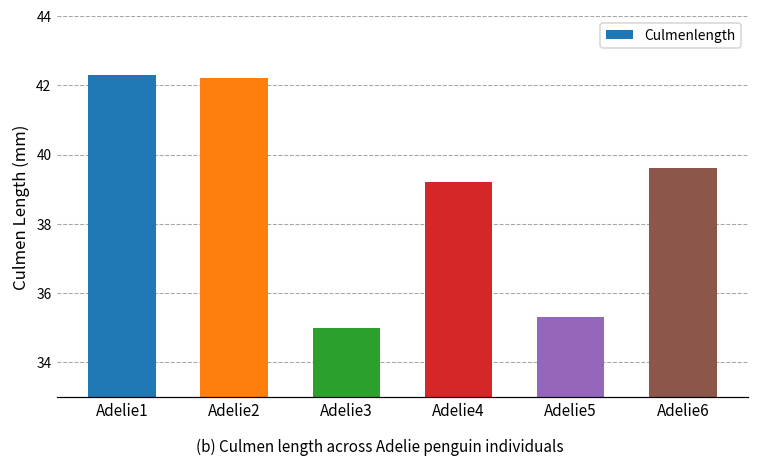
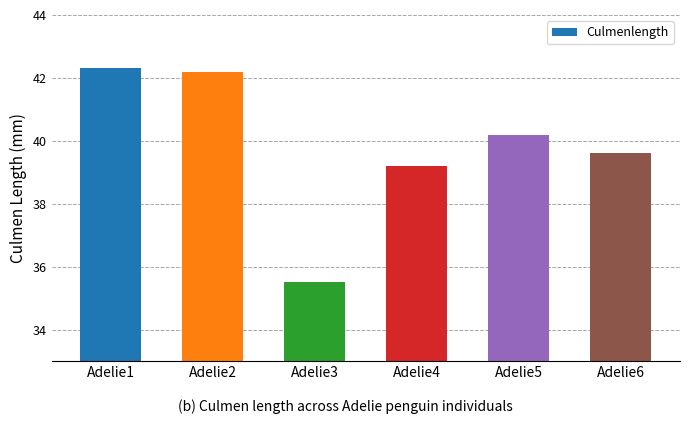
Adelie3: 35.0 -> 35.5
Adelie5: 35.3 -> 40.2
